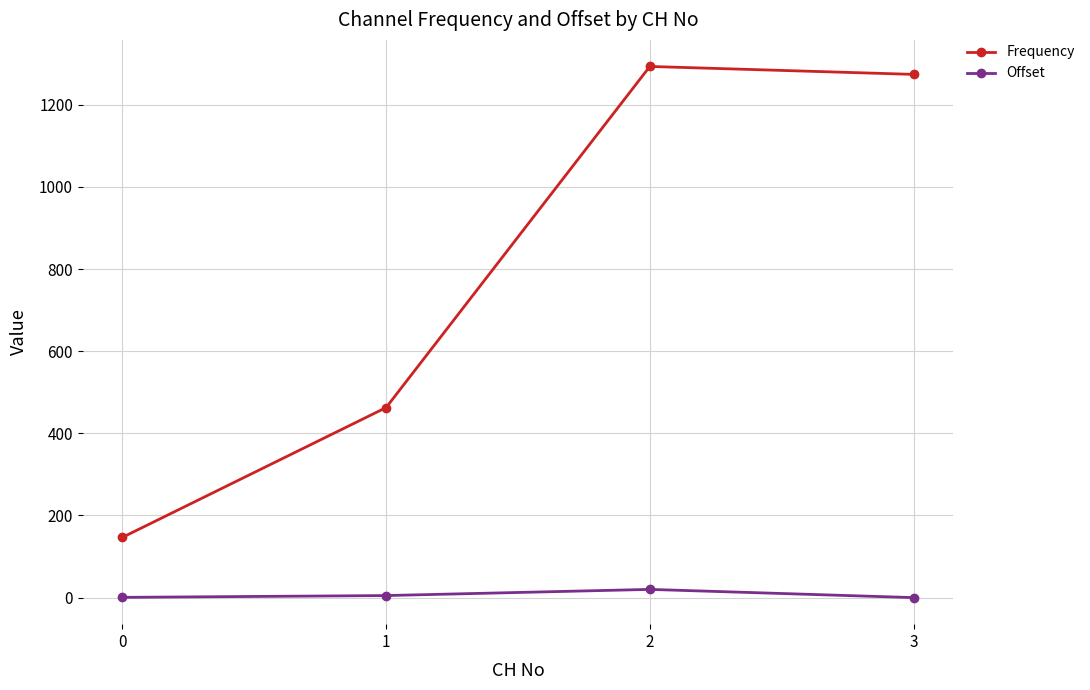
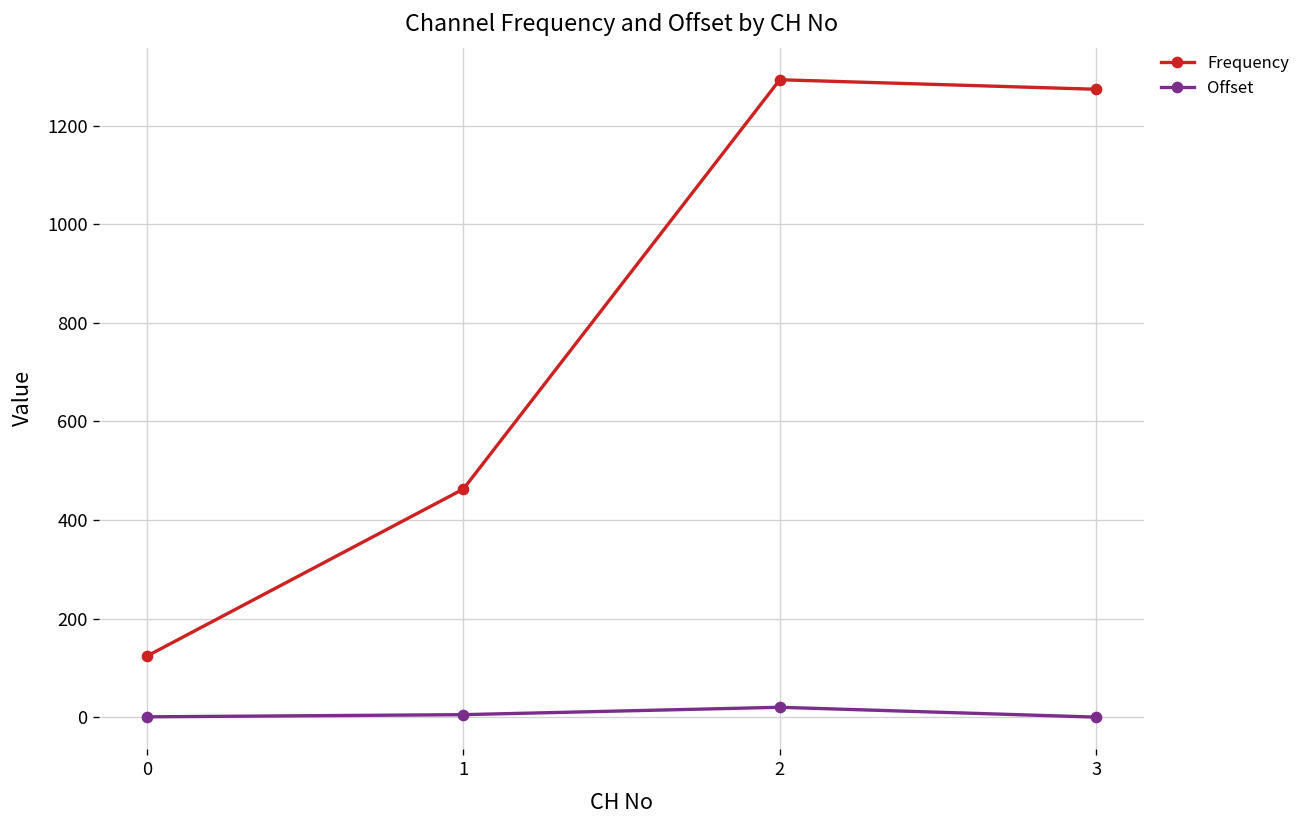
Frequency, 0: 150 -> 120
